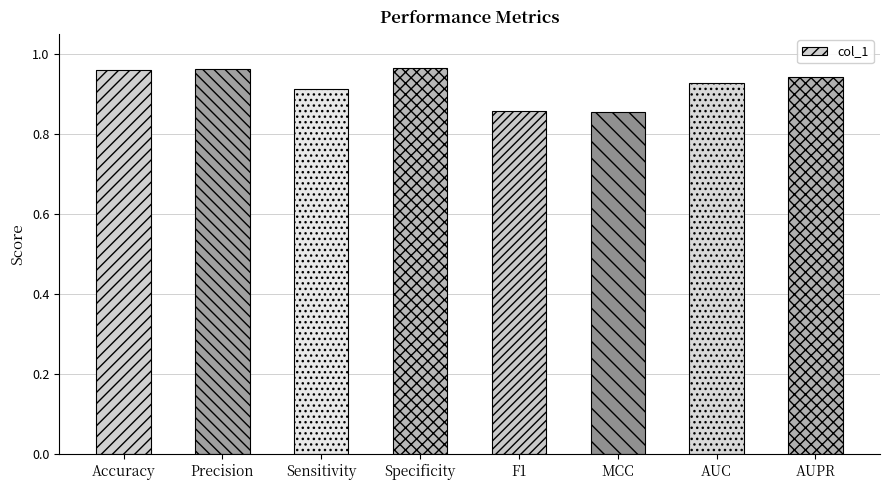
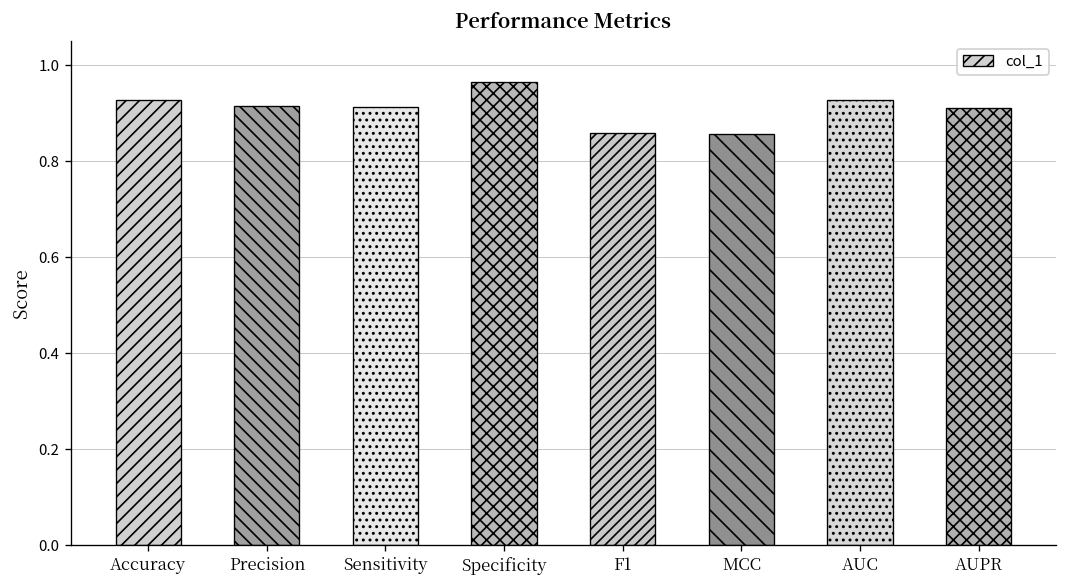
Accuracy: 0.96 -> 0.93
Precision: 0.96 -> 0.92
AUPR: 0.94 -> 0.91
